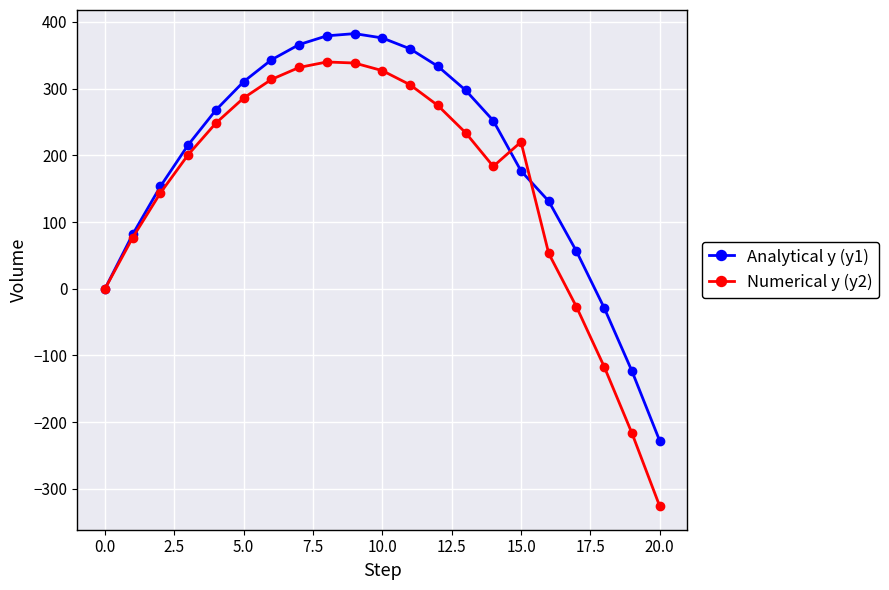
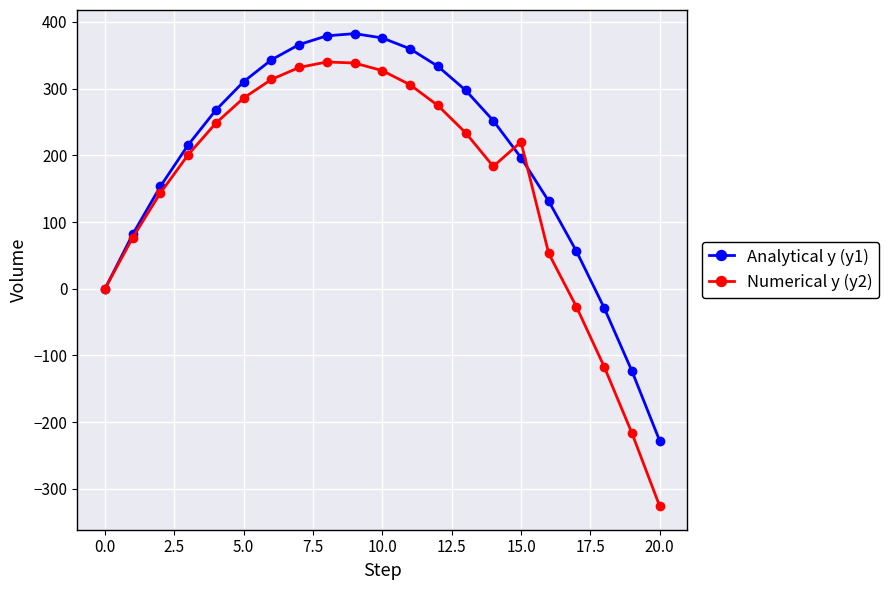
Analytical y (y1), 15.0: 180 -> 200
